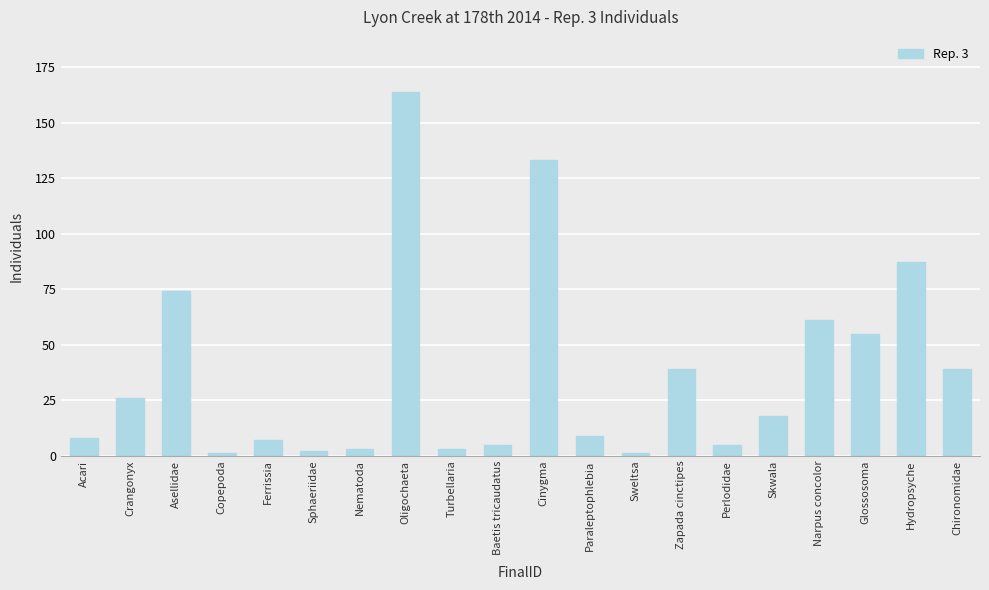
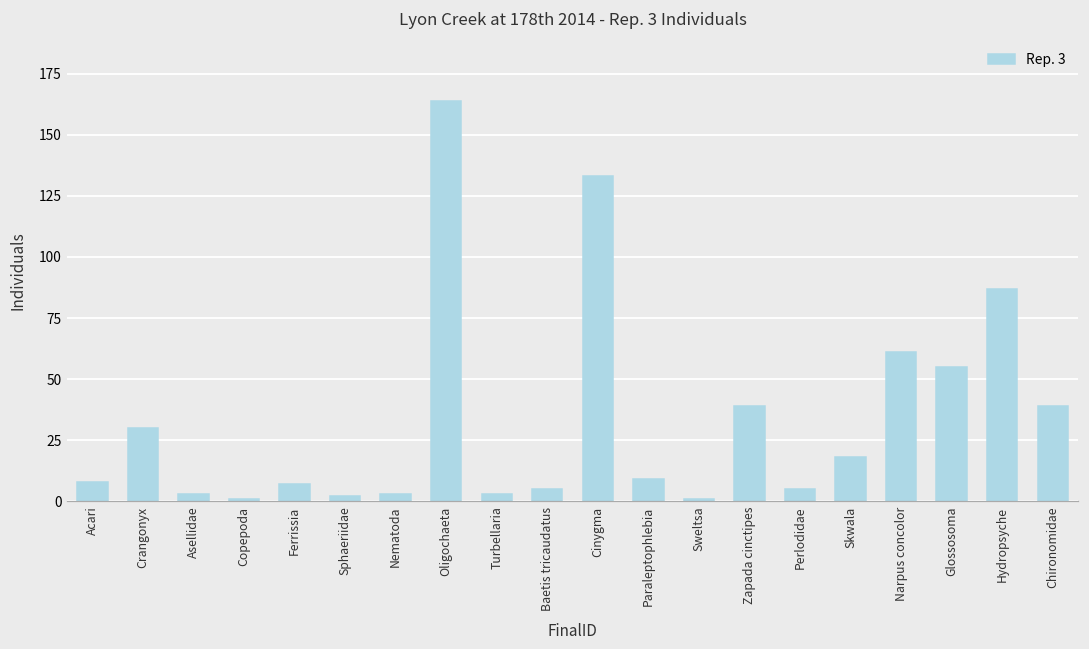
Crangonyx: 26 -> 30
Asellidae: 74 -> 3
